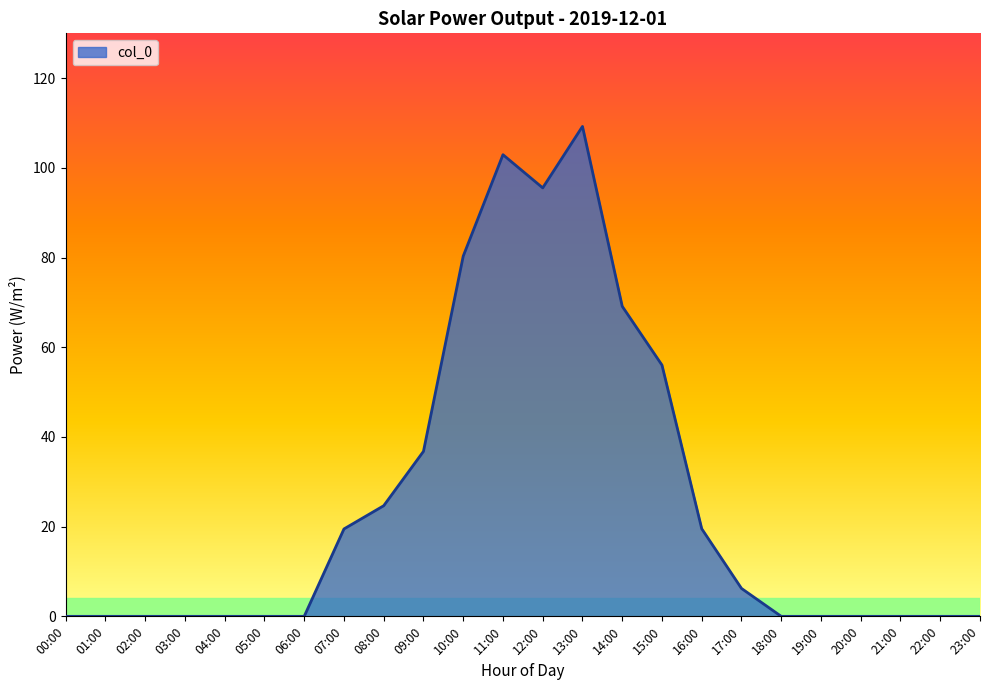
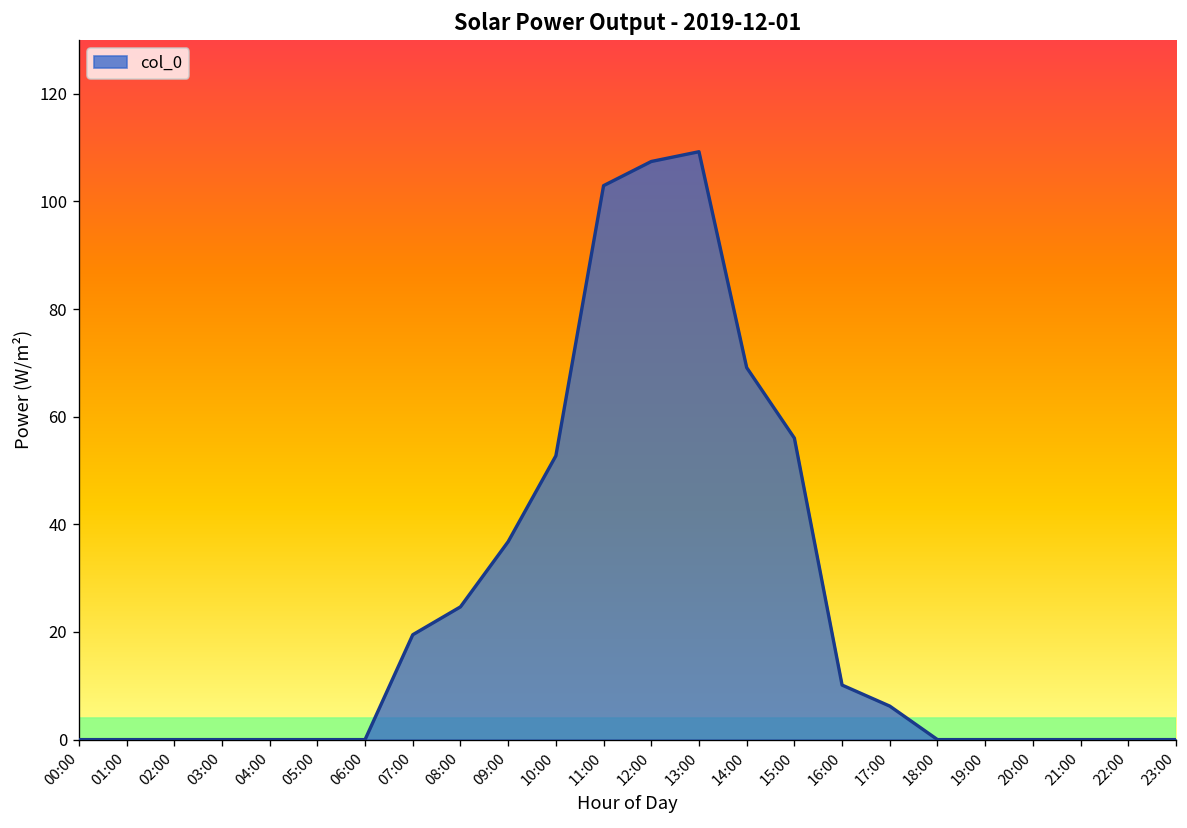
10:00: 80 -> 53
12:00: 96 -> 107
16:00: 20 -> 10
